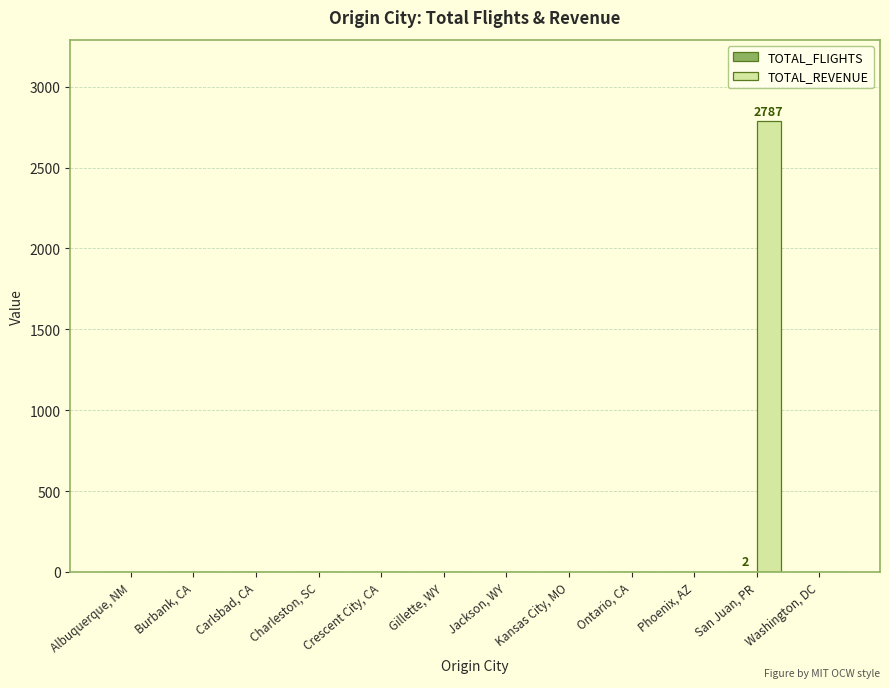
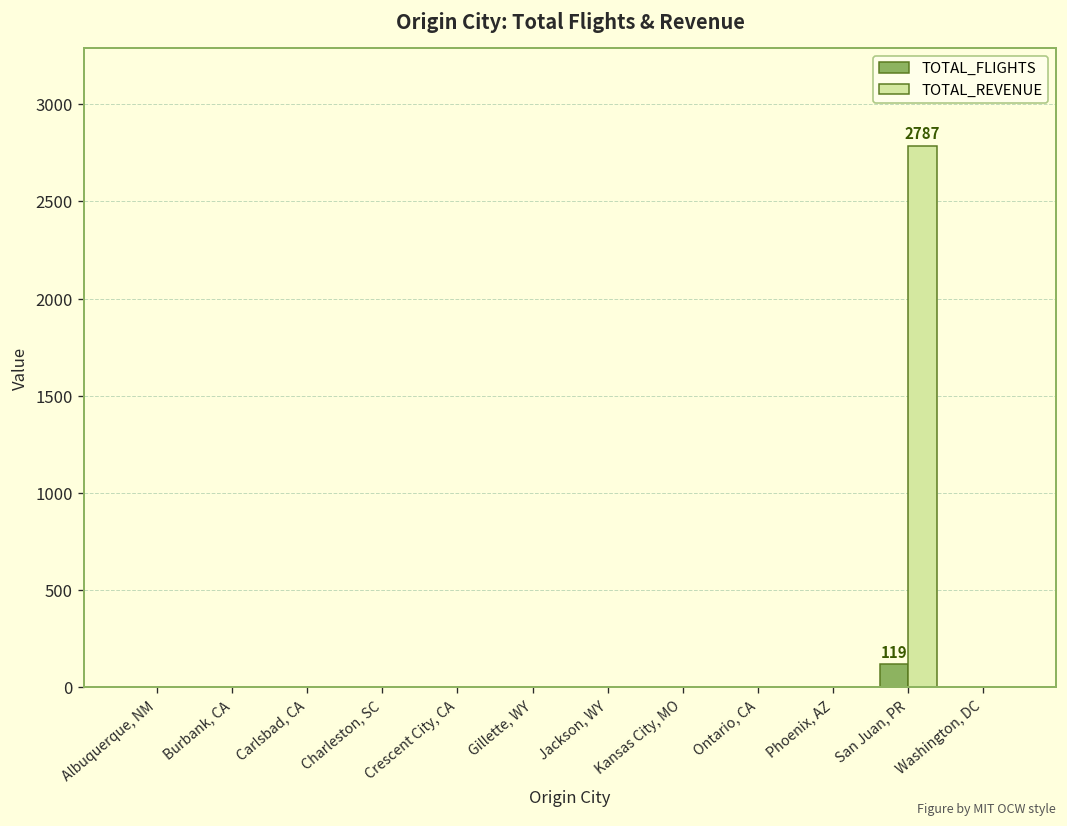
TOTAL_FLIGHTS, San Juan, PR: 2 -> 119
